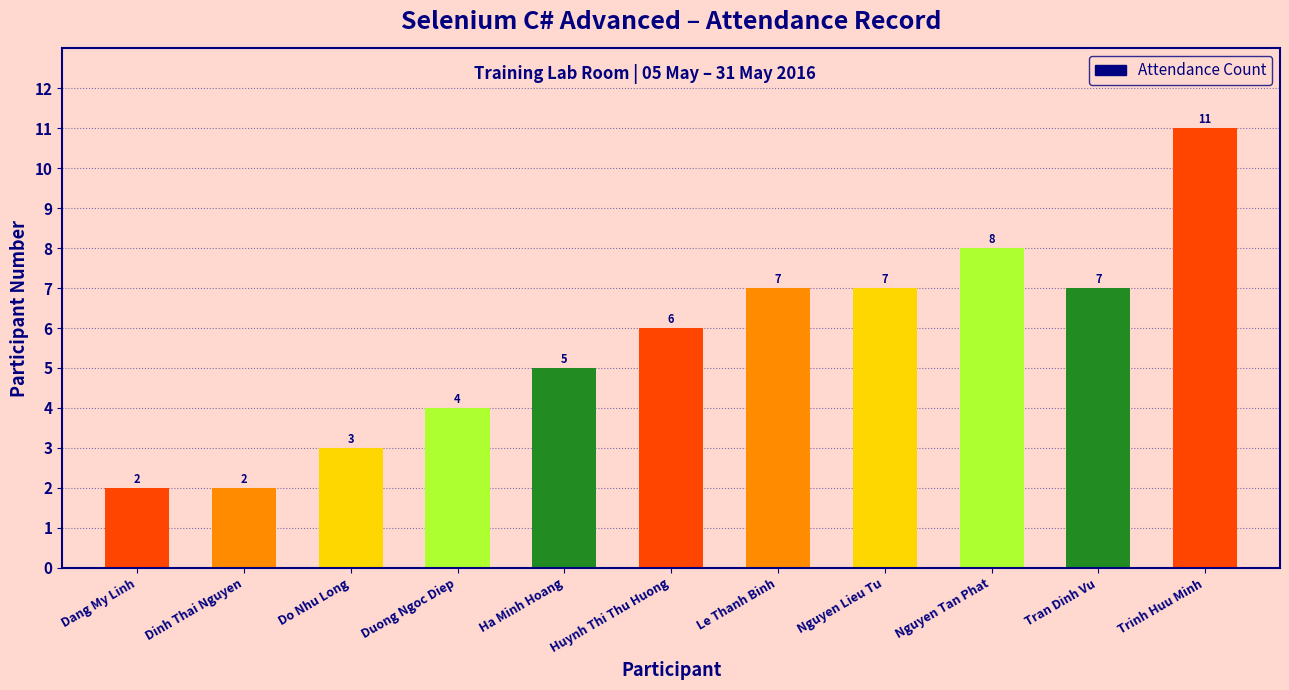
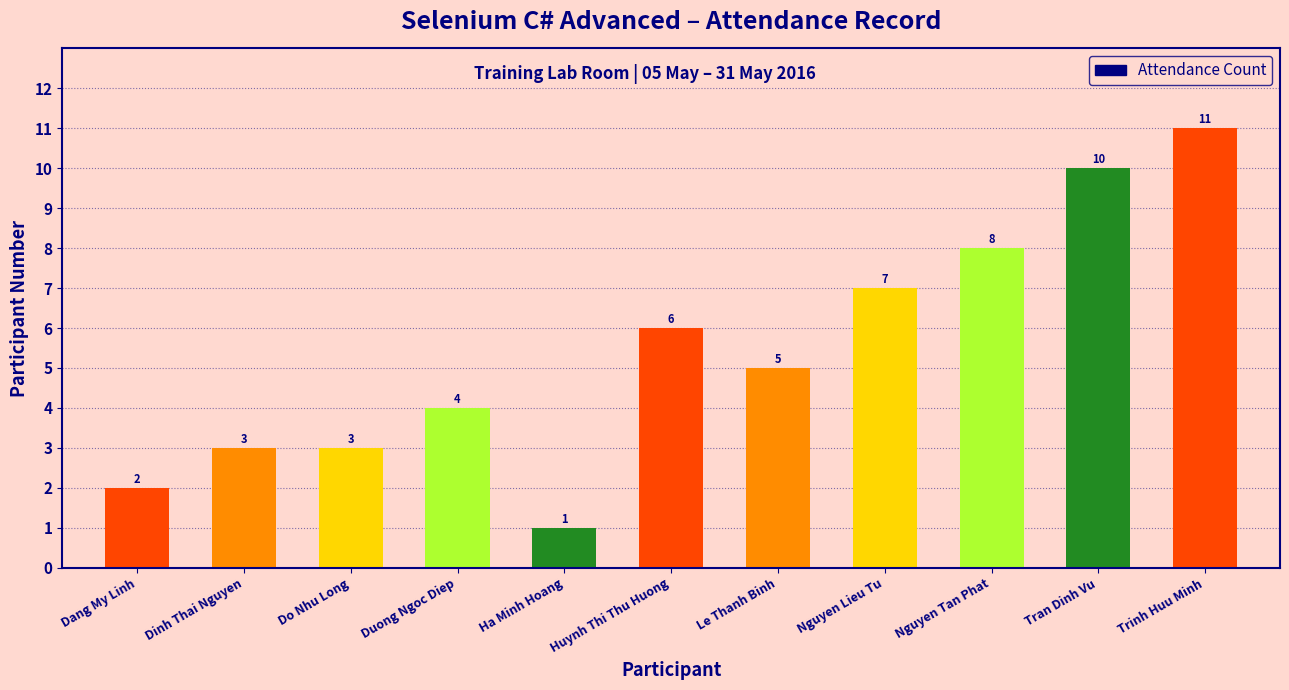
Dinh Thai Nguyen: 2 -> 3
Ha Minh Hoang: 5 -> 1
Le Thanh Binh: 7 -> 5
Tran Dinh Vu: 7 -> 10
